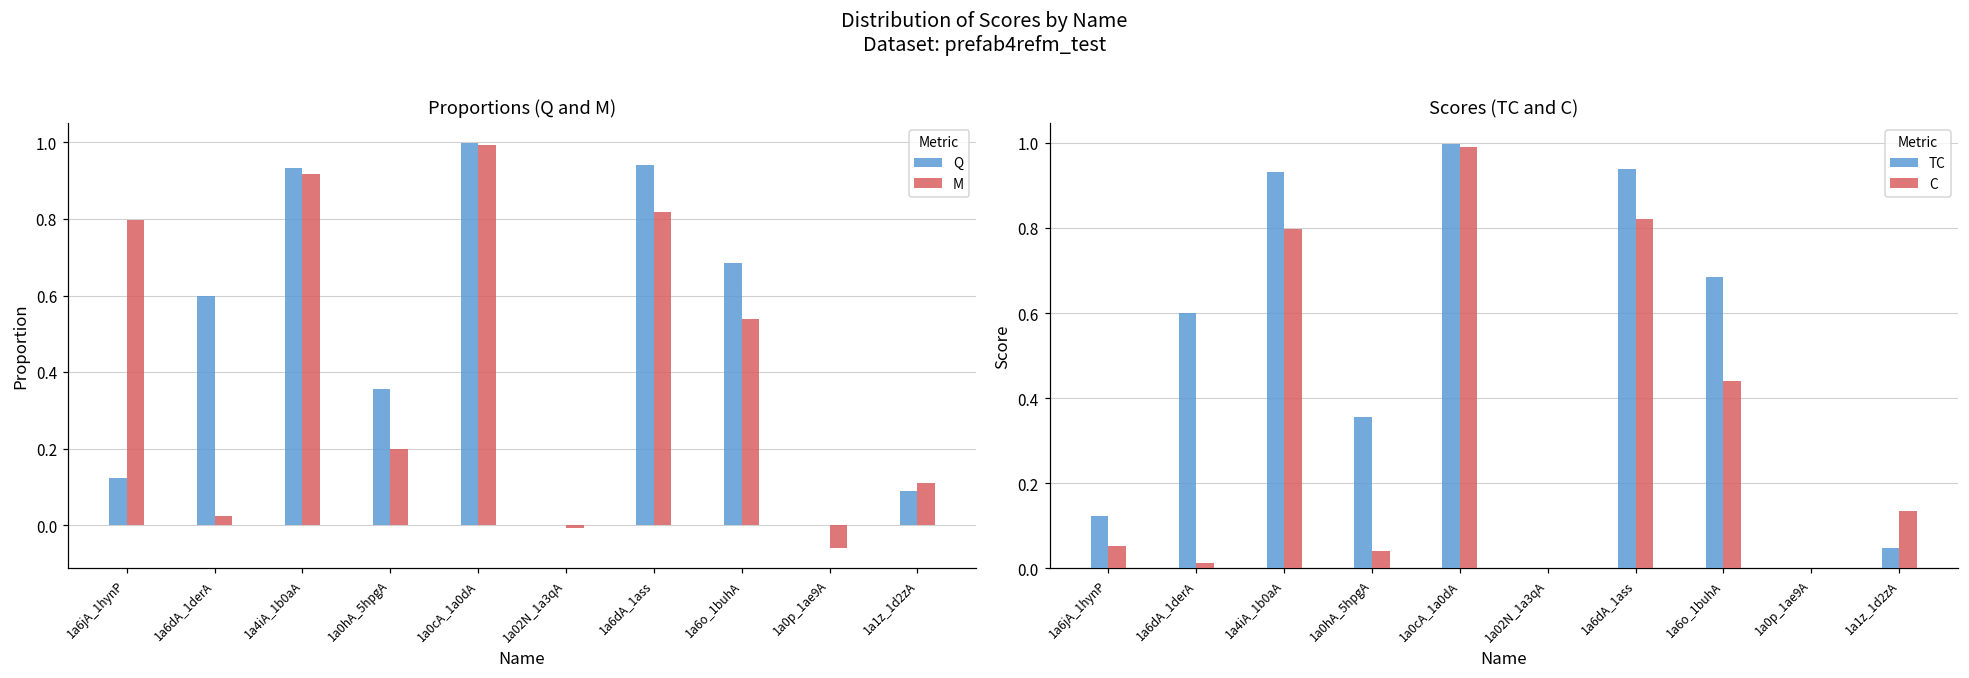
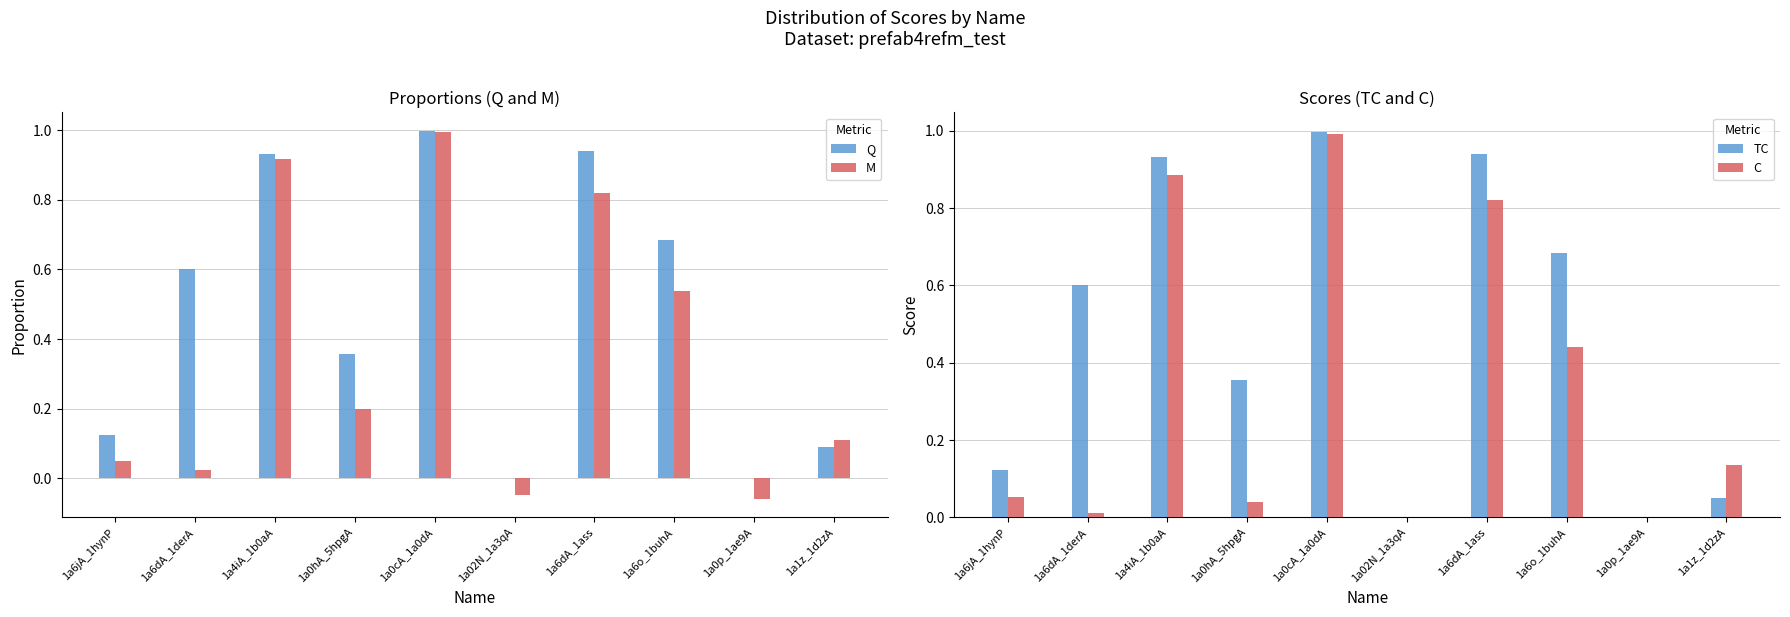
Proportions (Q and M), M, 1a6jA_1hynP: 0.80 -> 0.05
Proportions (Q and M), M, 1a02N_1a3qA: -0.01 -> -0.05
Scores (TC and C), C, 1a4iA_1b0aA: 0.80 -> 0.89
